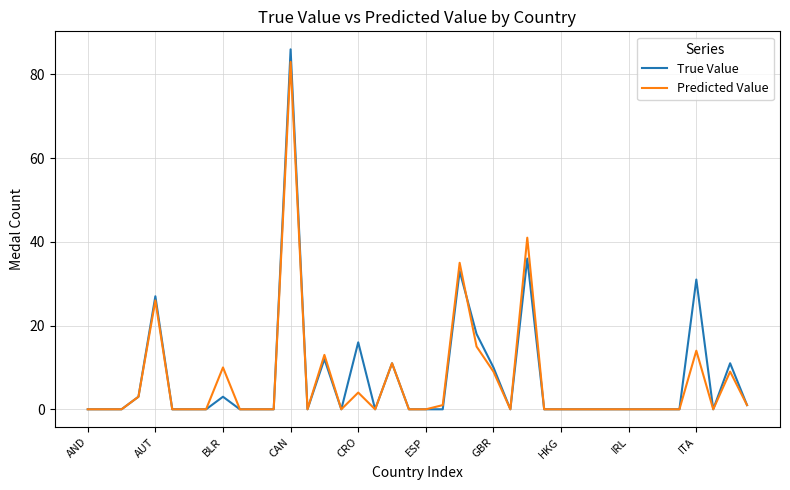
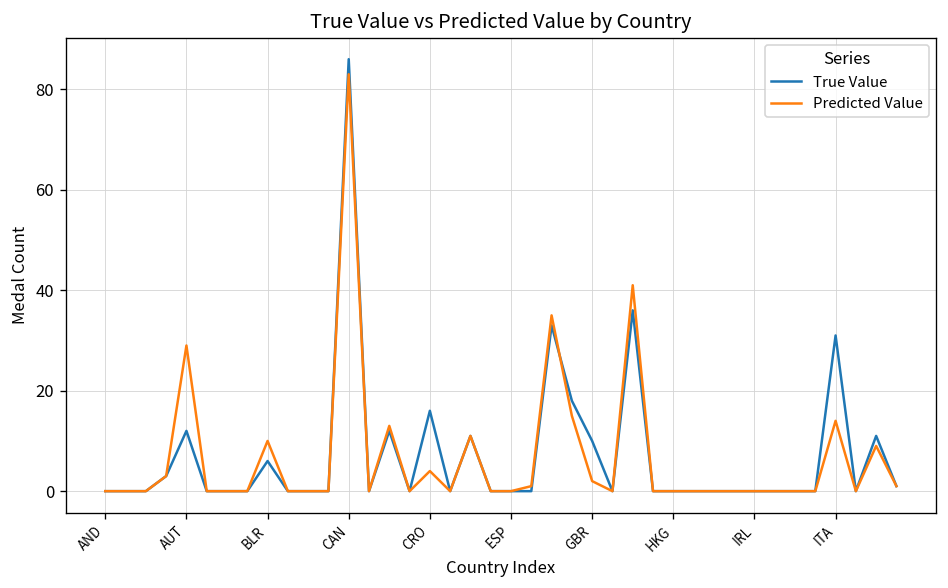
True Value, AUT: 27 -> 12
Predicted Value, AUT: 26 -> 29
True Value, BLR: 3 -> 6
Predicted Value, GBR: 9 -> 2
